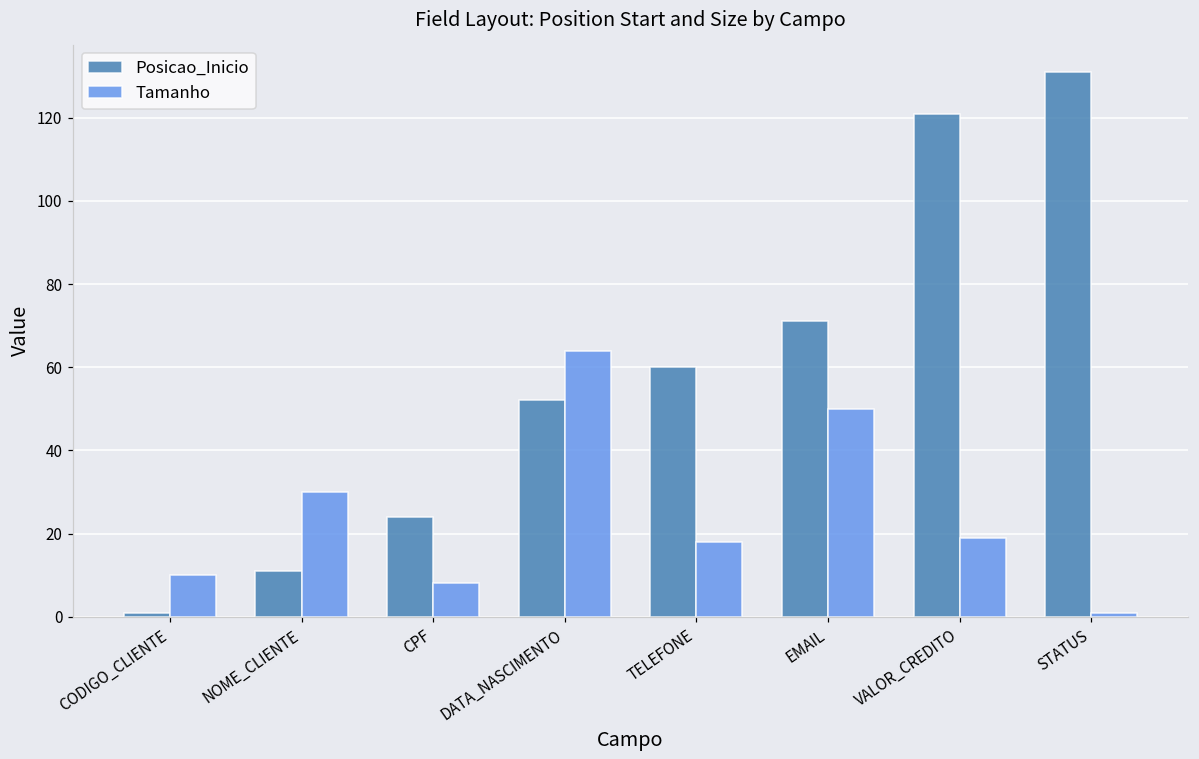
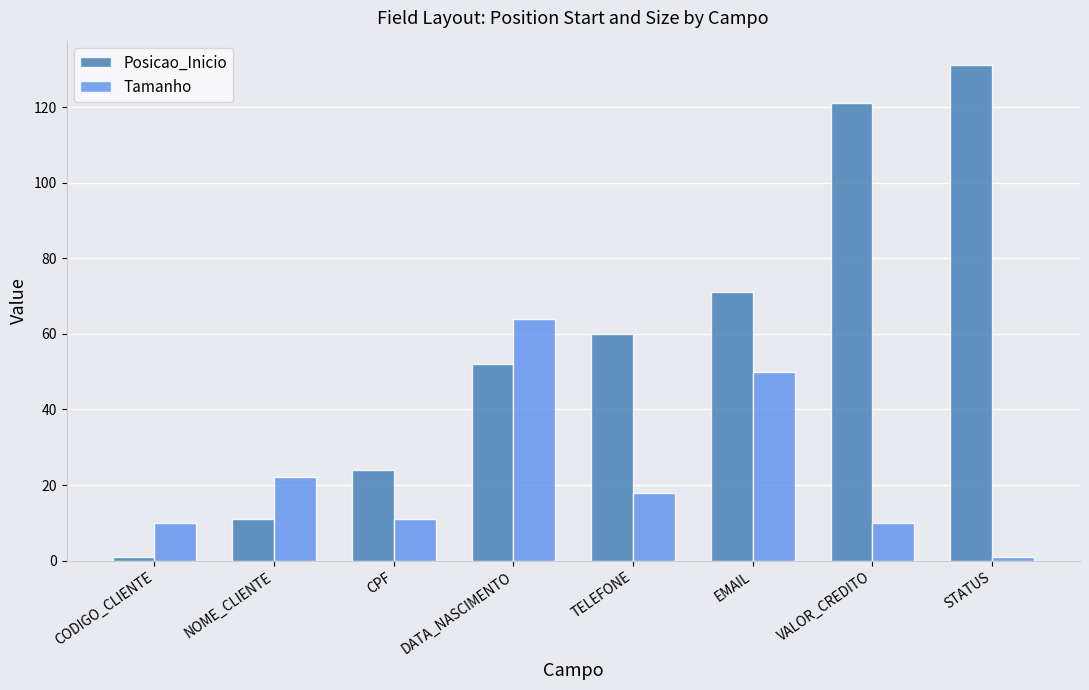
Tamanho, NOME_CLIENTE: 30 -> 22
Tamanho, CPF: 8 -> 11
Tamanho, VALOR_CREDITO: 19 -> 10
